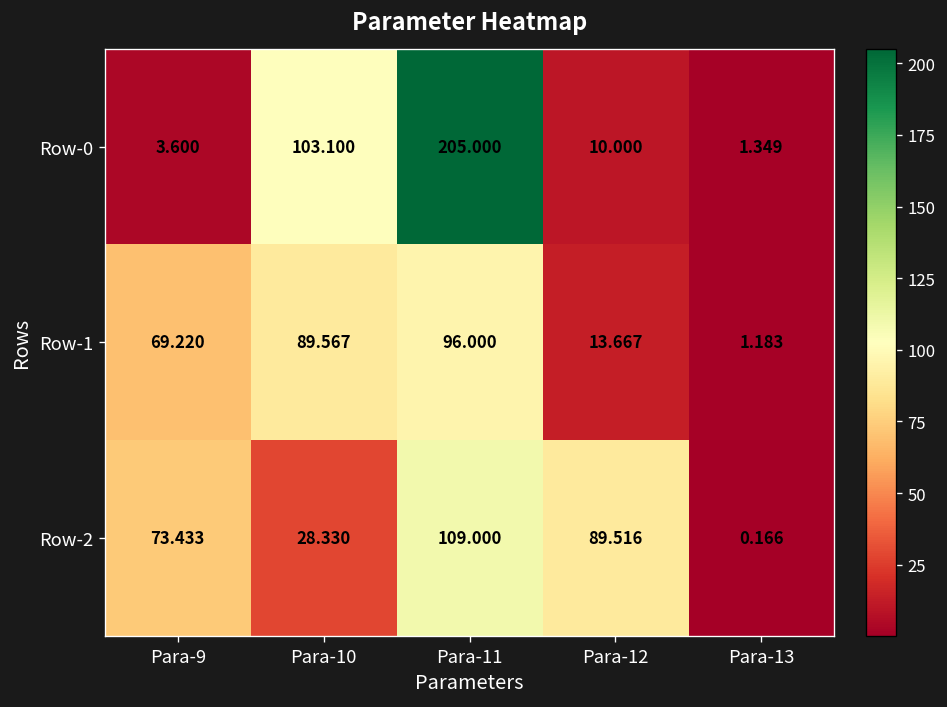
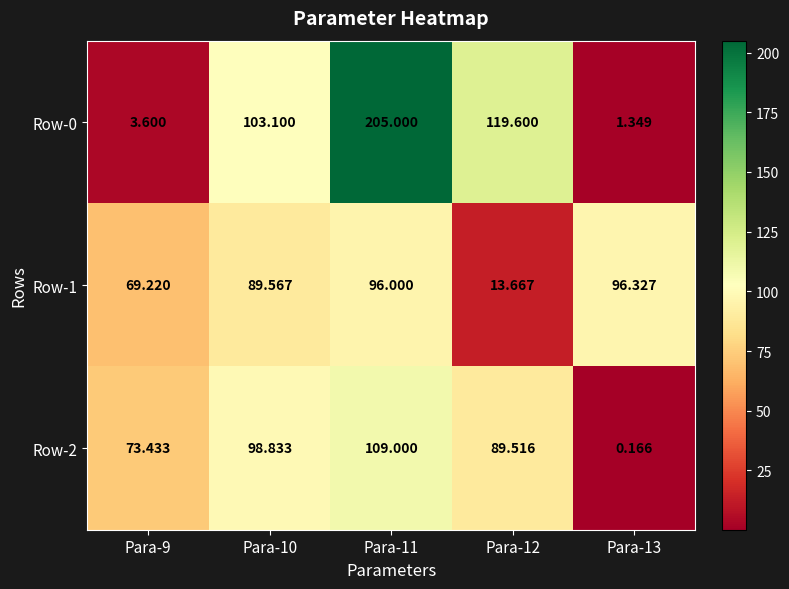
Row-0, Para-12: 10.000 -> 119.600
Row-1, Para-13: 1.183 -> 96.327
Row-2, Para-10: 28.330 -> 98.833
